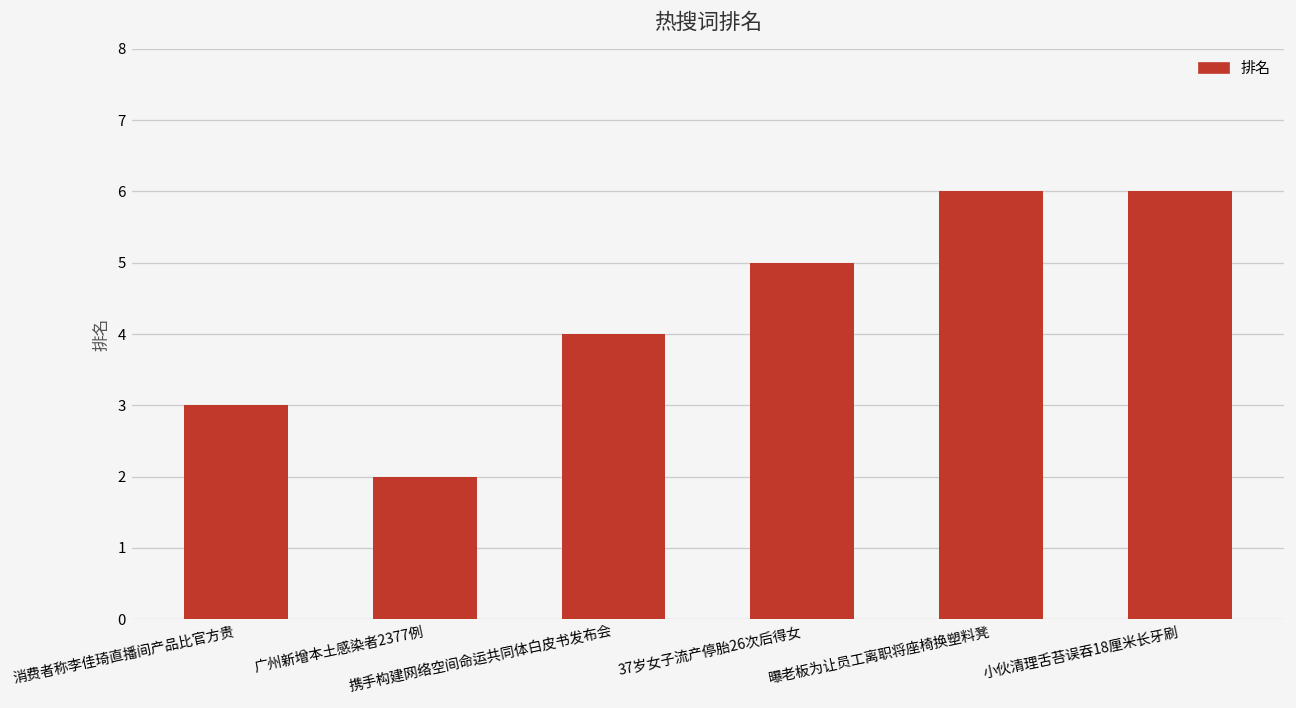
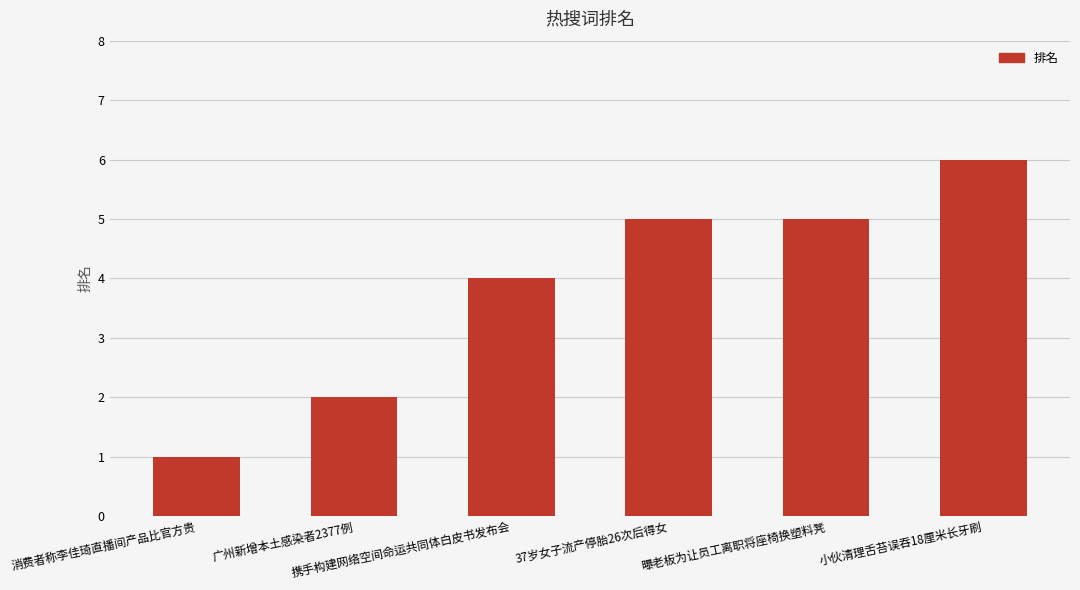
消费者称李佳琦直播间产品比官方贵: 3 -> 1
曝老板为让员工离职将座椅换塑料凳: 6 -> 5
